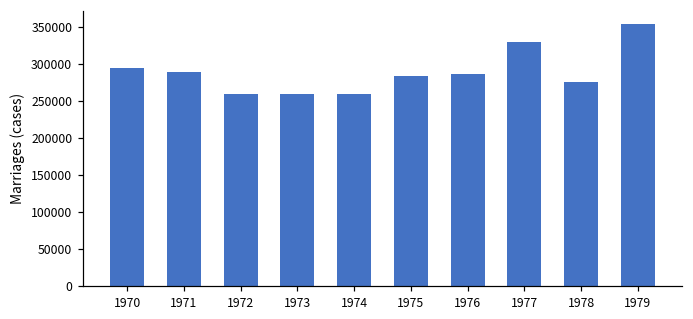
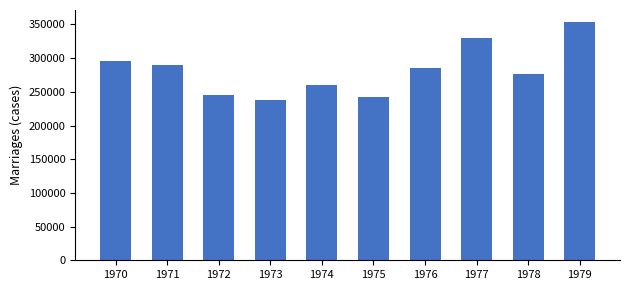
1972: 260000 -> 240000
1973: 260000 -> 240000
1975: 280000 -> 240000
